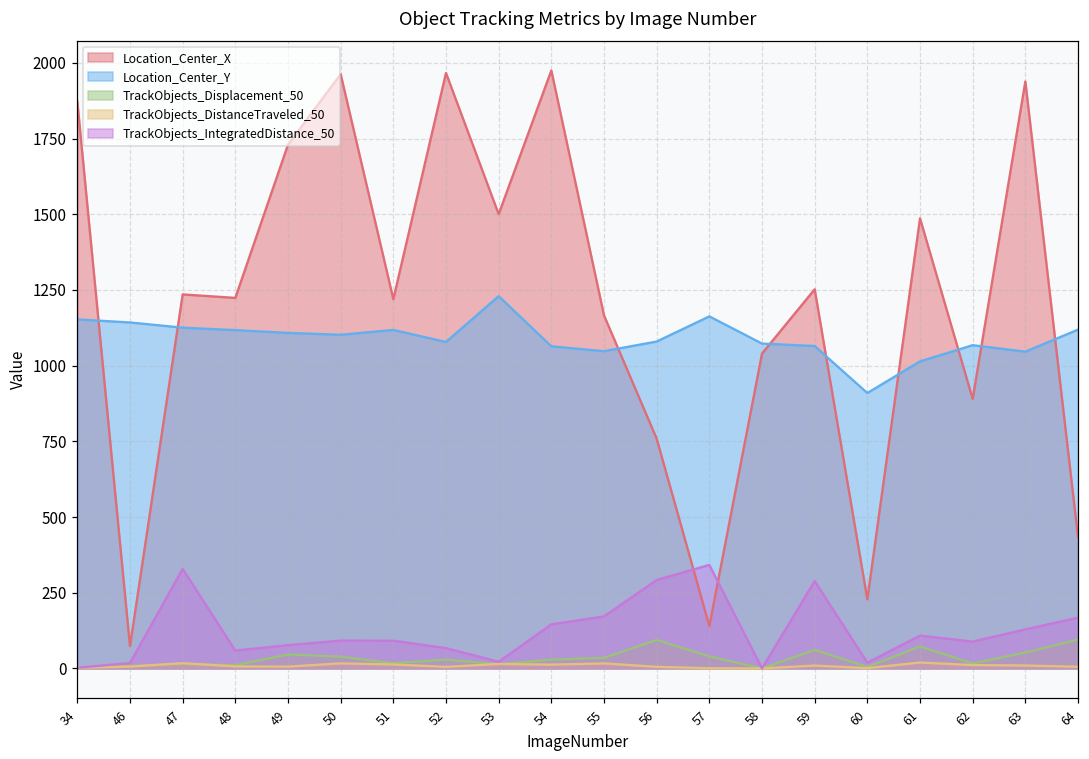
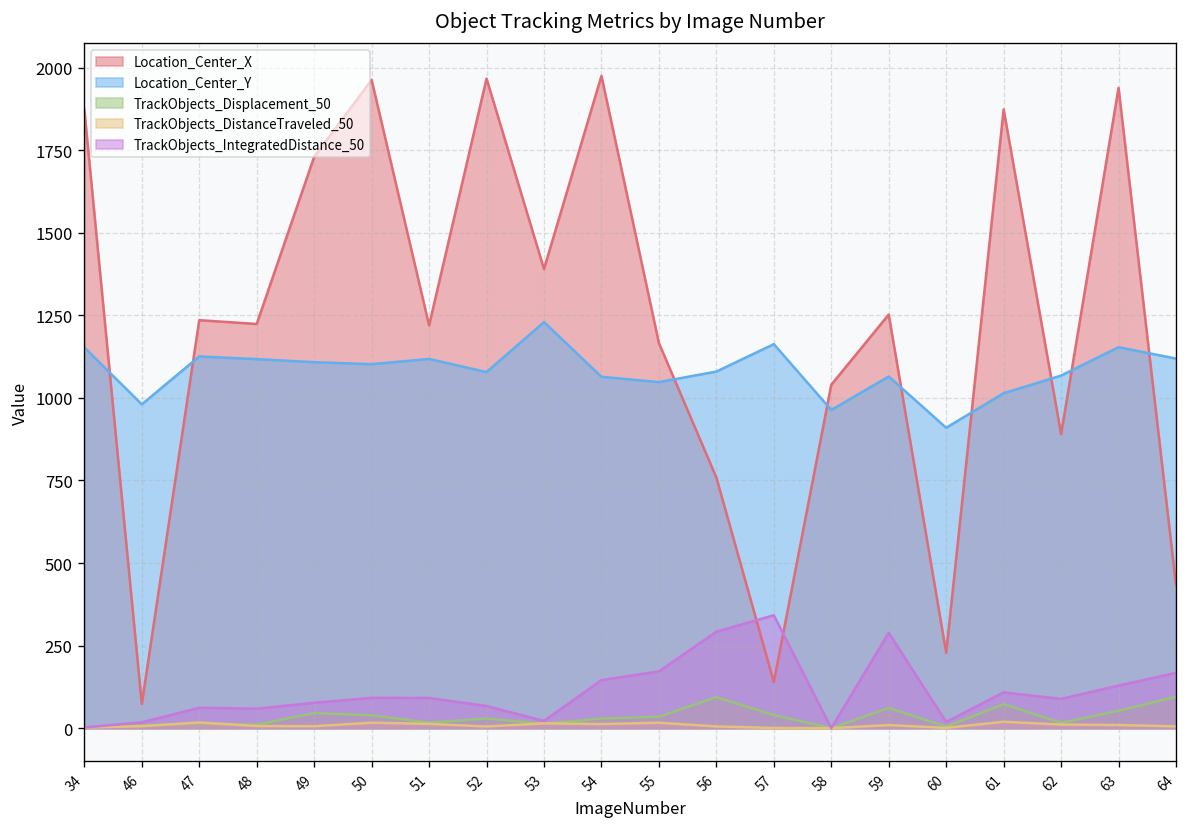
Location_Center_Y, 46: 1140 -> 980
TrackObjects_IntegratedDistance_50, 47: 330 -> 60
Location_Center_X, 53: 1500 -> 1390
Location_Center_Y, 58: 1070 -> 960
Location_Center_X, 61: 1490 -> 1870
Location_Center_Y, 63: 1050 -> 1150
